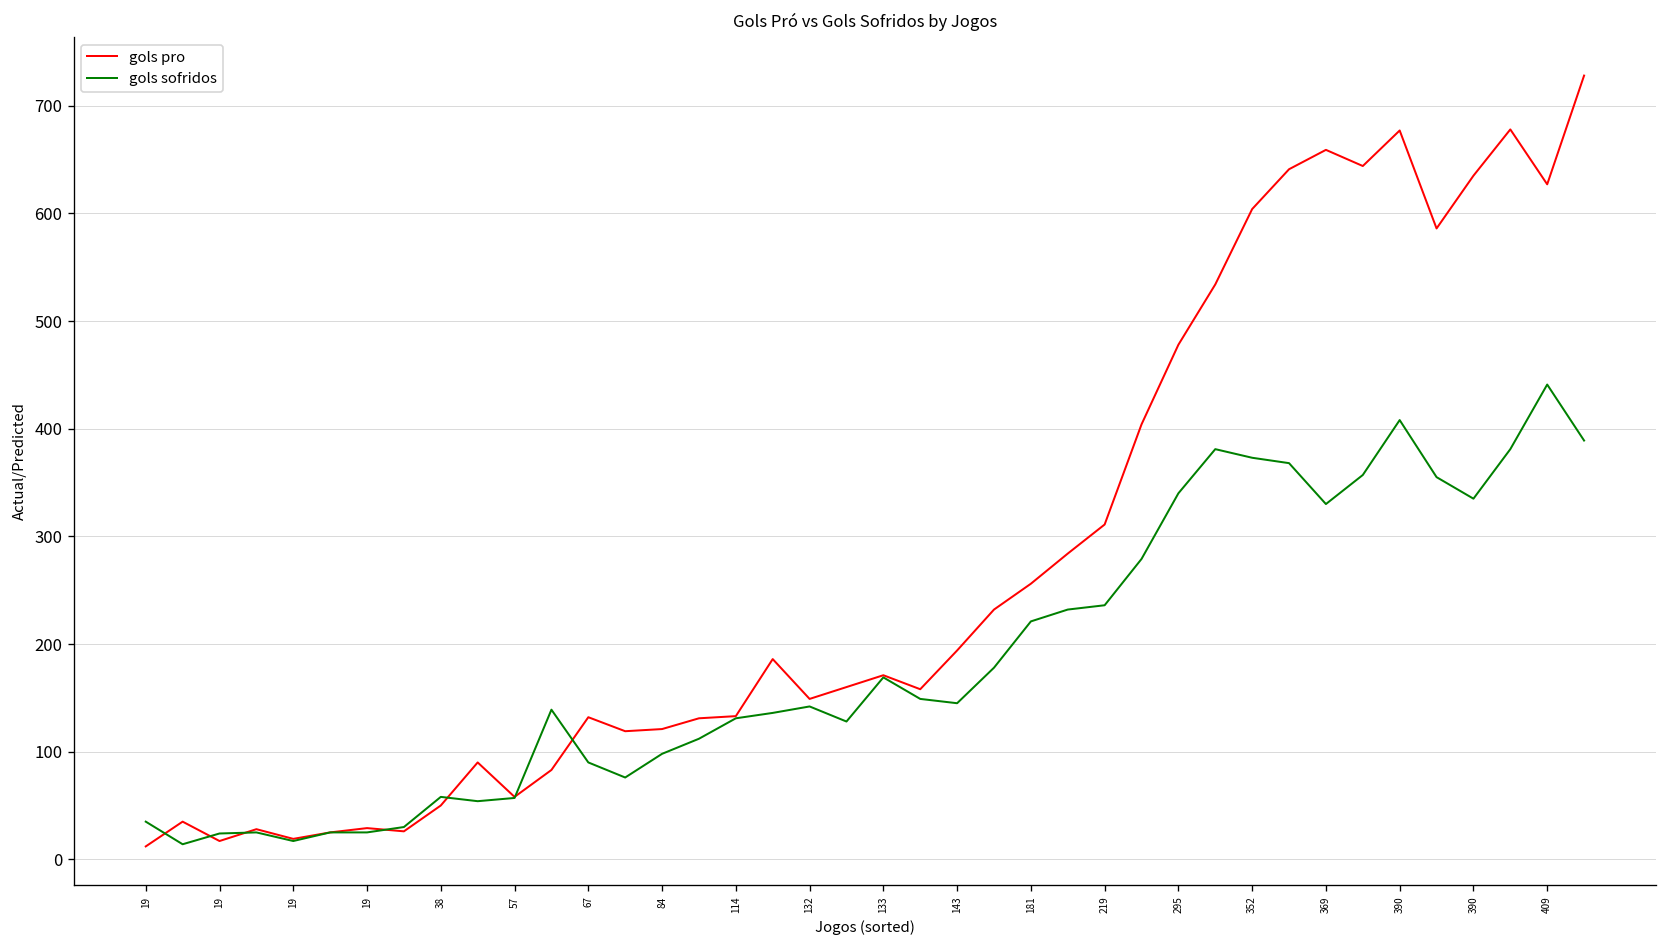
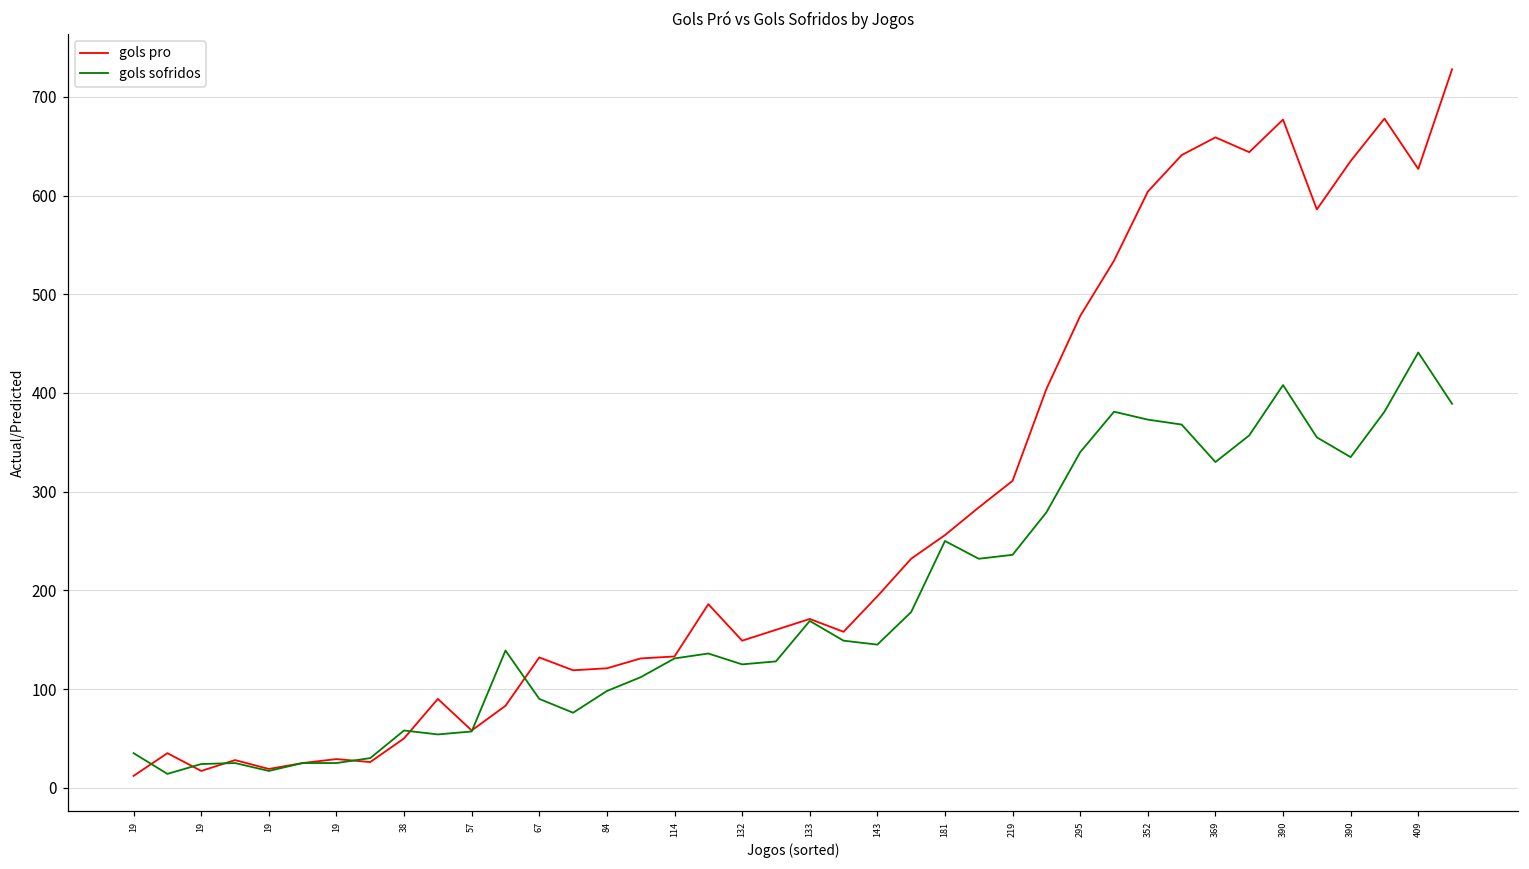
gols sofridos, 132: 140 -> 130
gols sofridos, 181: 220 -> 250
